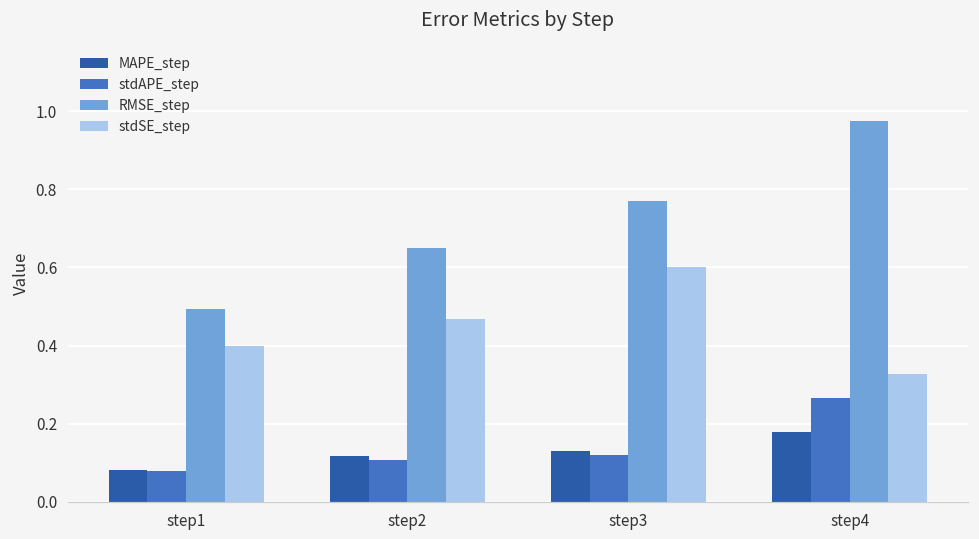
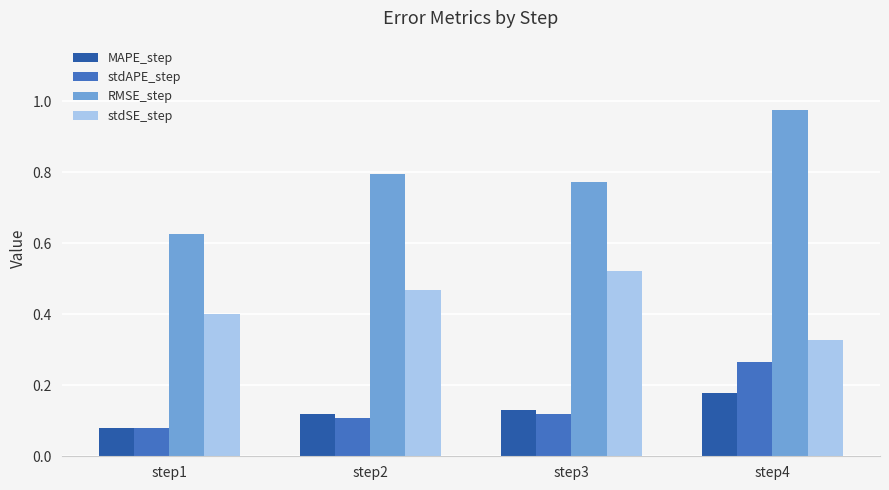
RMSE_step, step1: 0.50 -> 0.63
RMSE_step, step2: 0.65 -> 0.80
stdSE_step, step3: 0.60 -> 0.52
